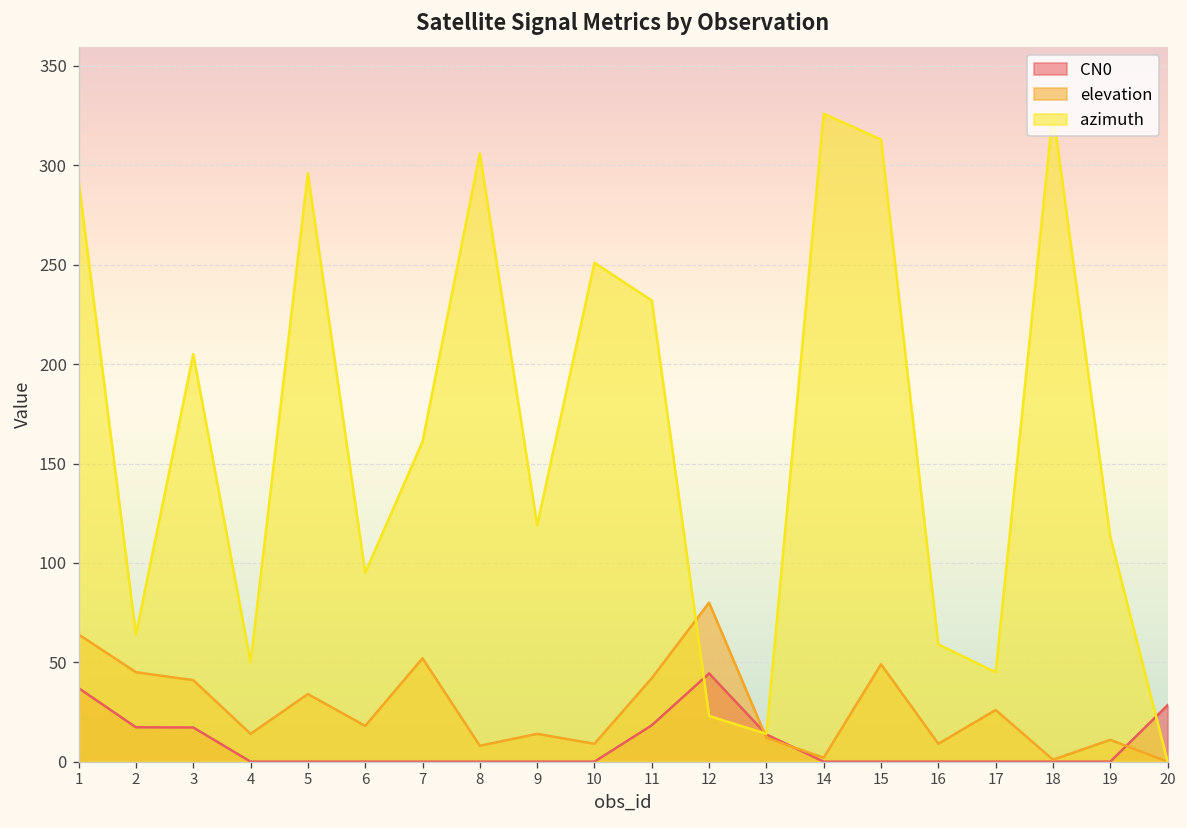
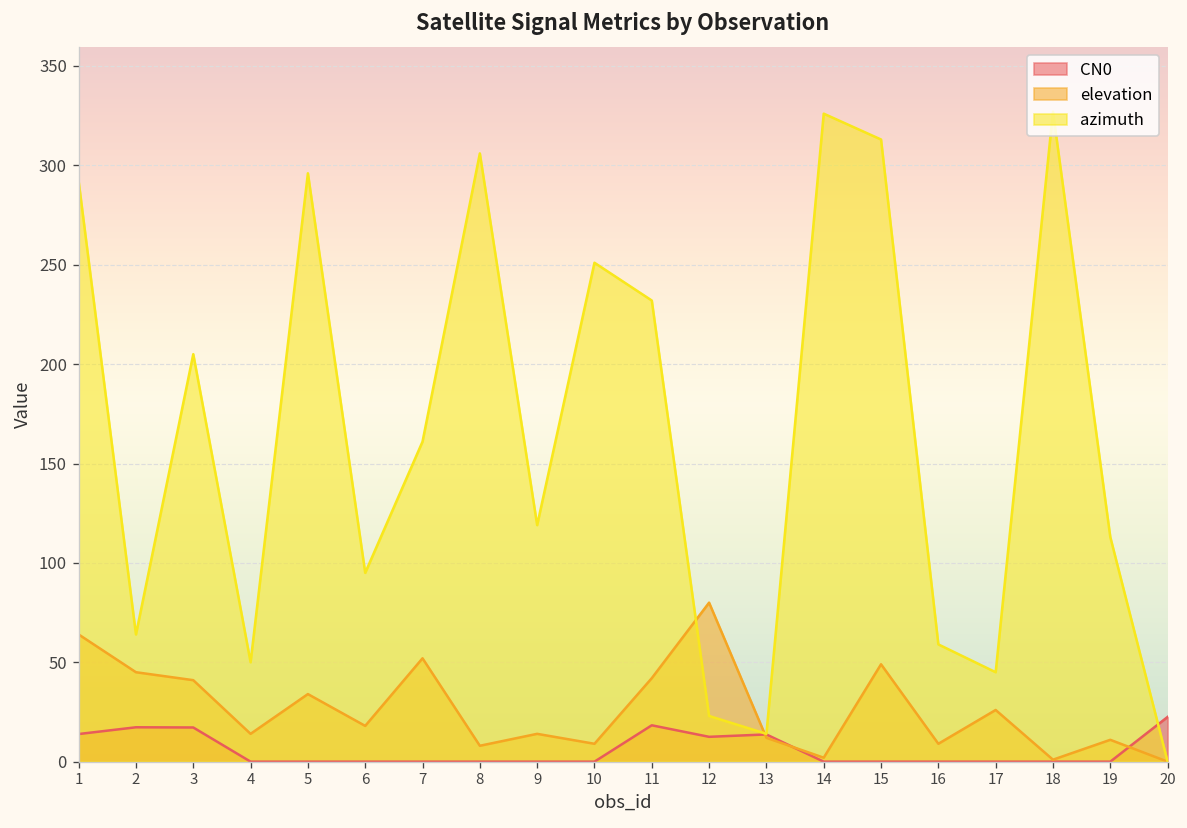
CN0, 1: 37 -> 14
CN0, 12: 44 -> 13
CN0, 20: 28 -> 23
